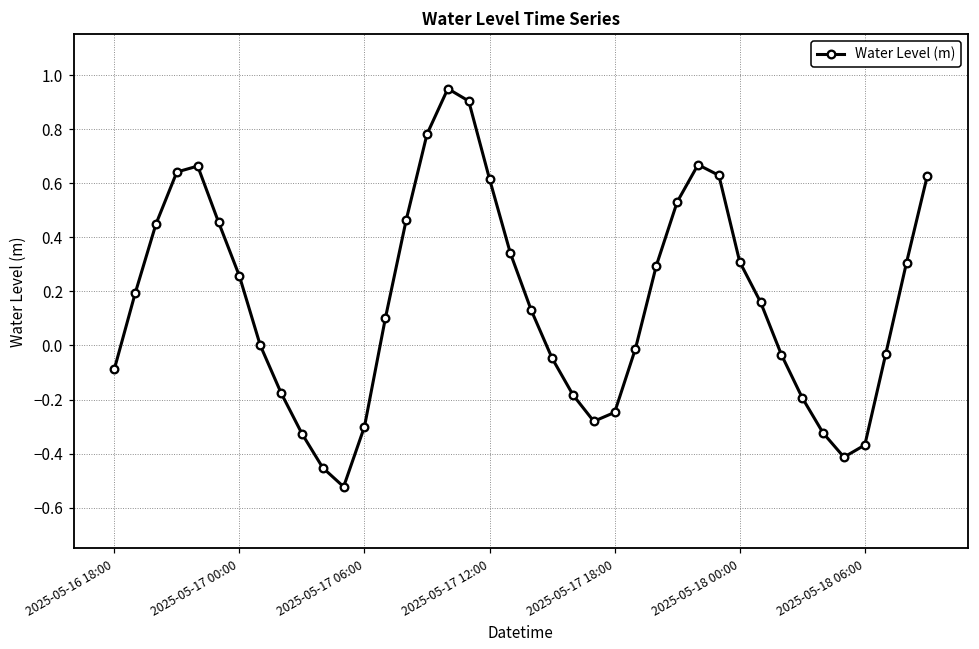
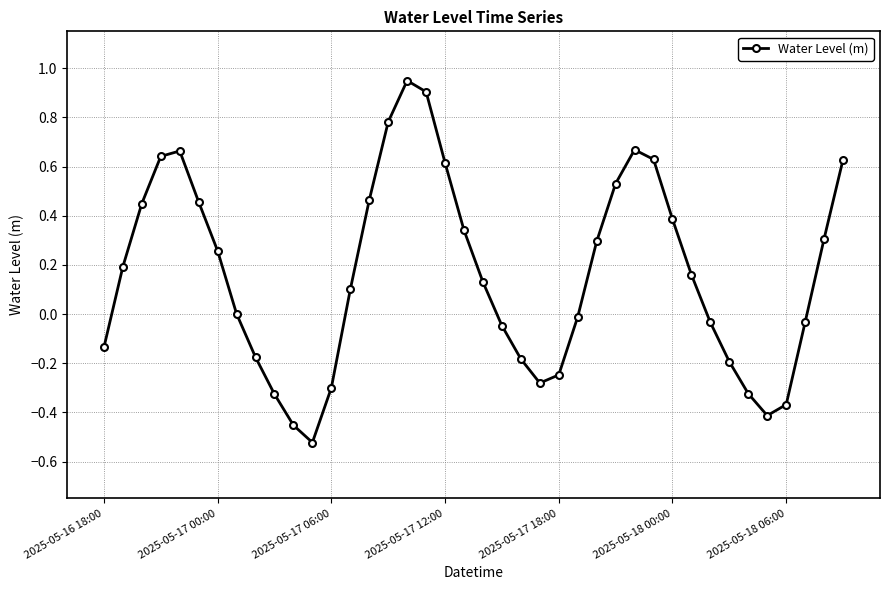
2025-05-16 18:00: -0.09 -> -0.14
2025-05-18 00:00: 0.31 -> 0.39
